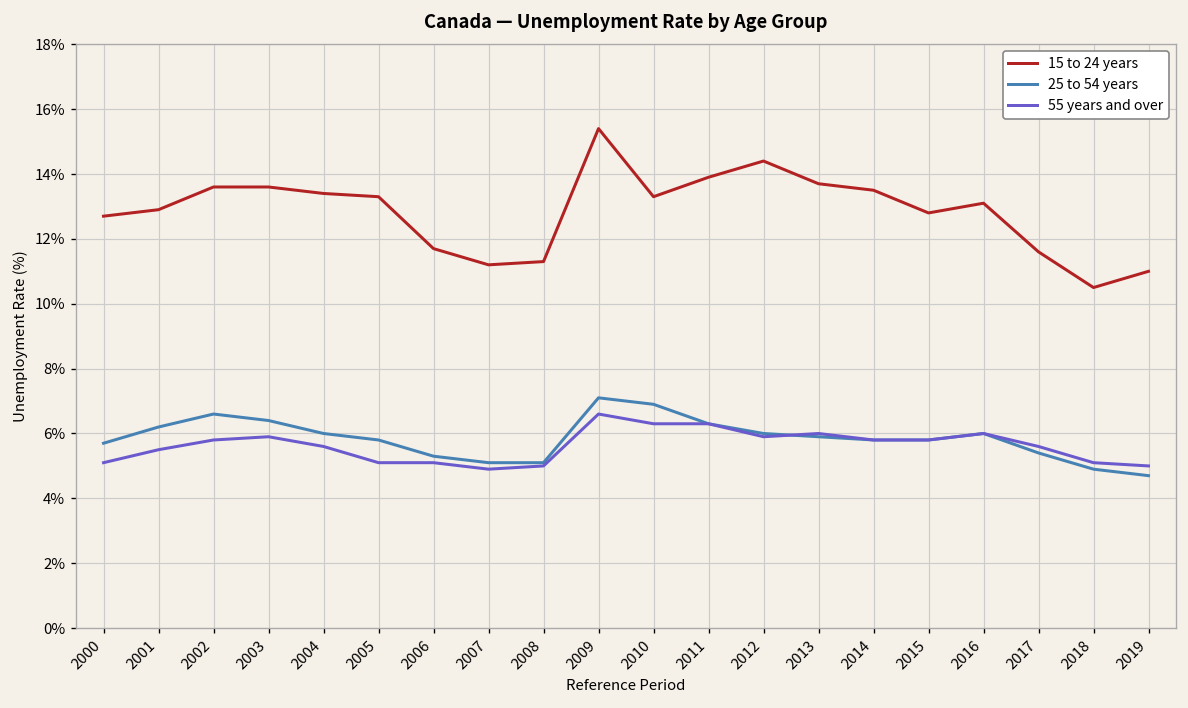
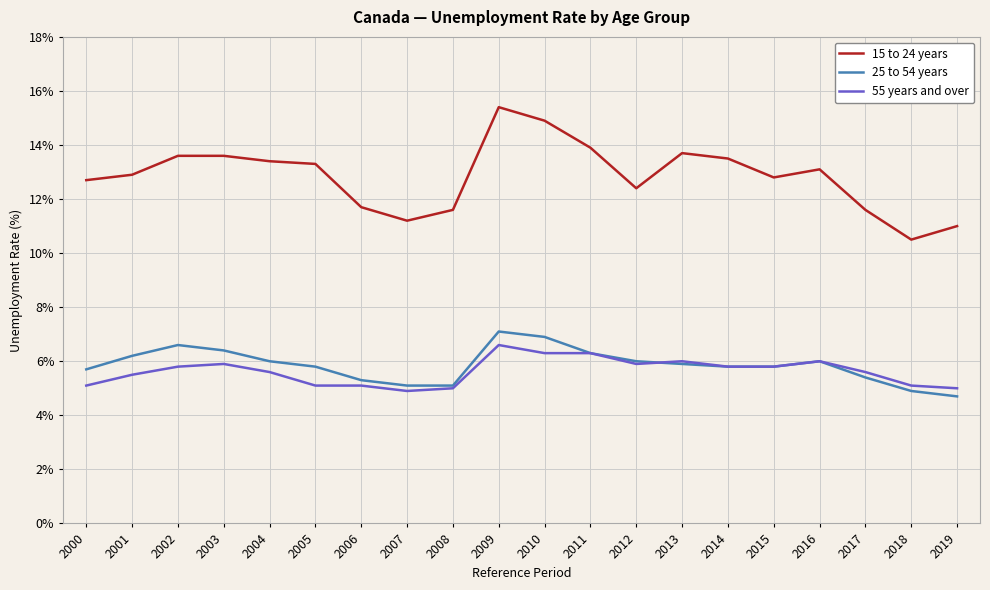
15 to 24 years, 2008: 11.3% -> 11.6%
15 to 24 years, 2010: 13.3% -> 14.9%
15 to 24 years, 2012: 14.4% -> 12.4%
